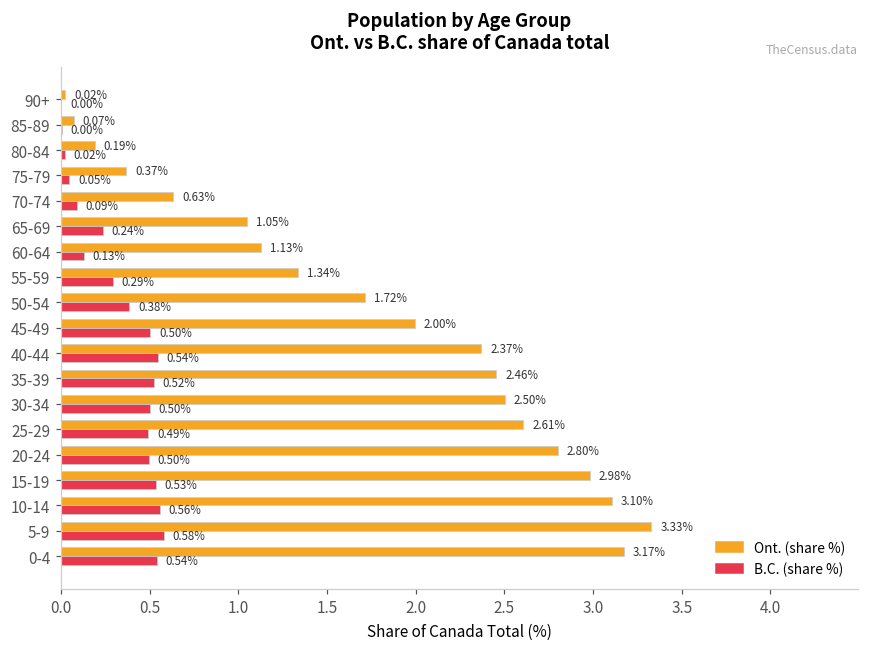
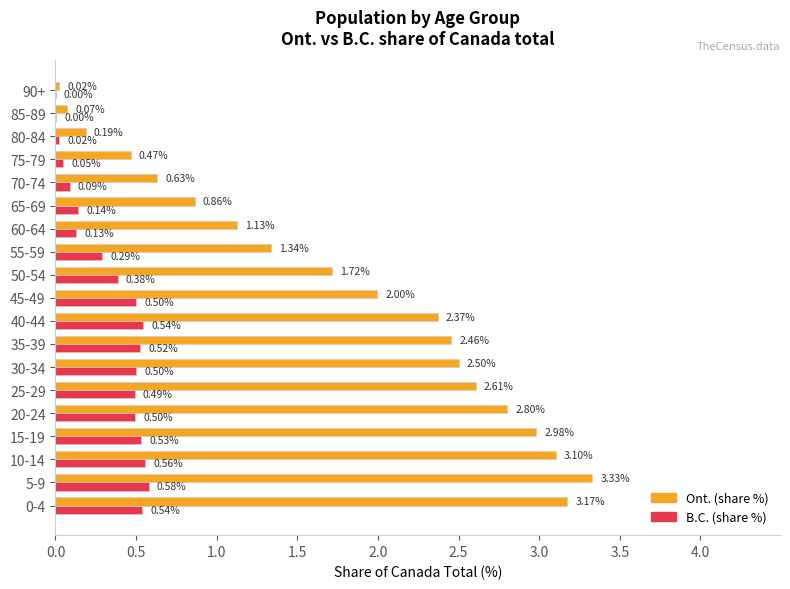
Ont. (share %), 75-79: 0.37% -> 0.47%
Ont. (share %), 65-69: 1.05% -> 0.86%
B.C. (share %), 65-69: 0.24% -> 0.14%
